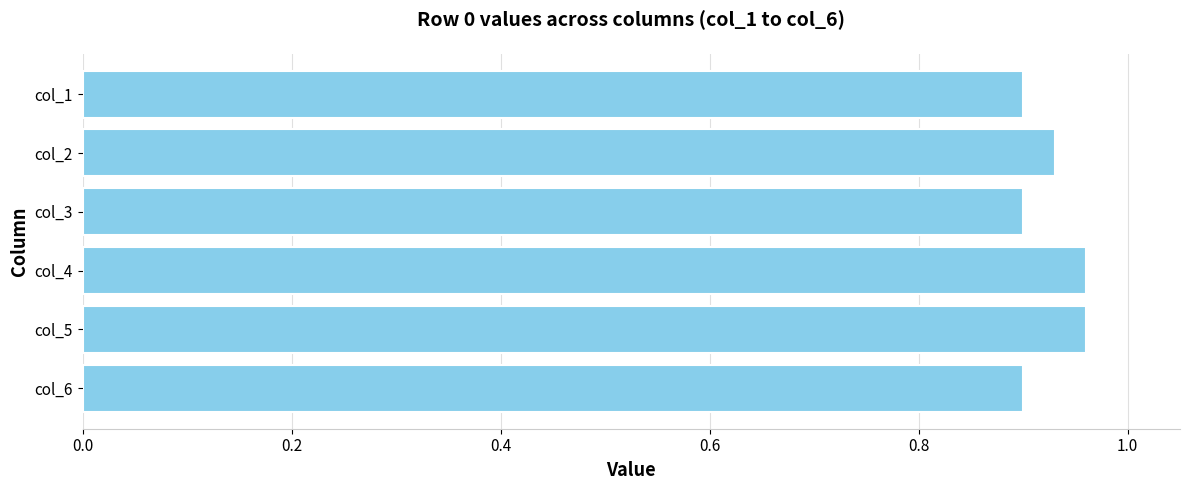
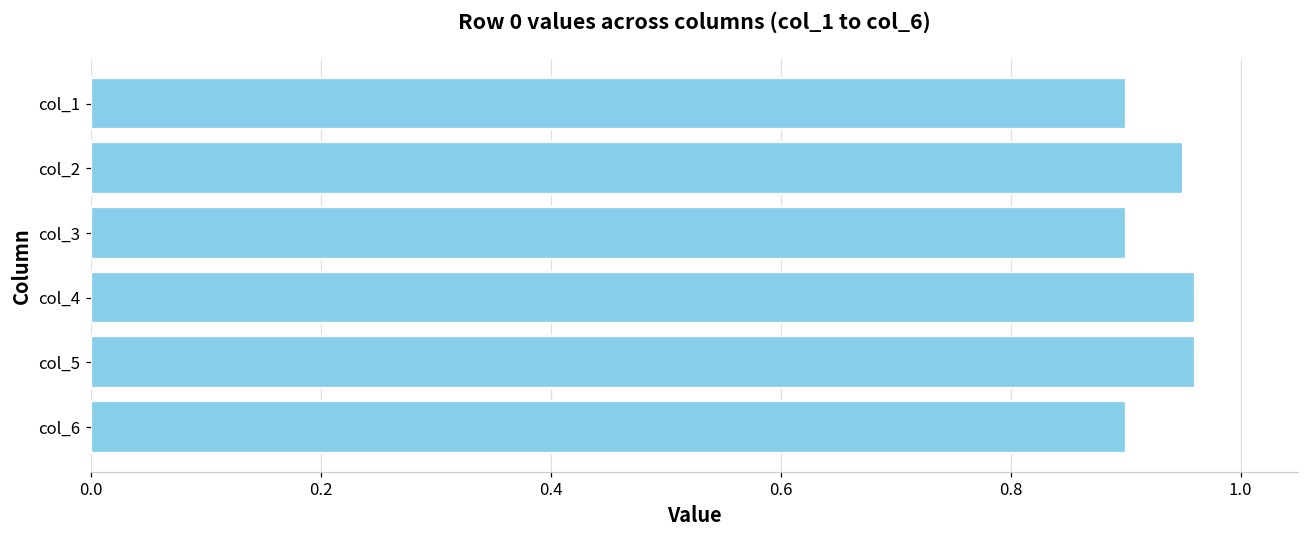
col_2: 0.93 -> 0.95
